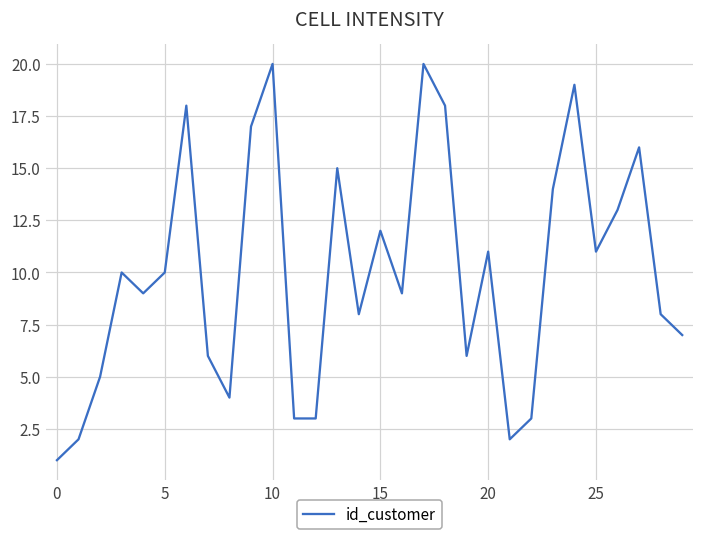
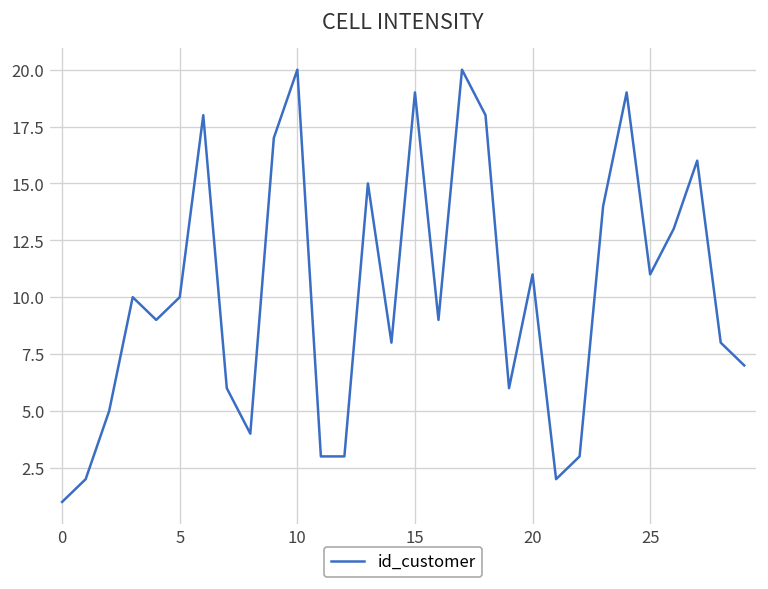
15: 12 -> 19
